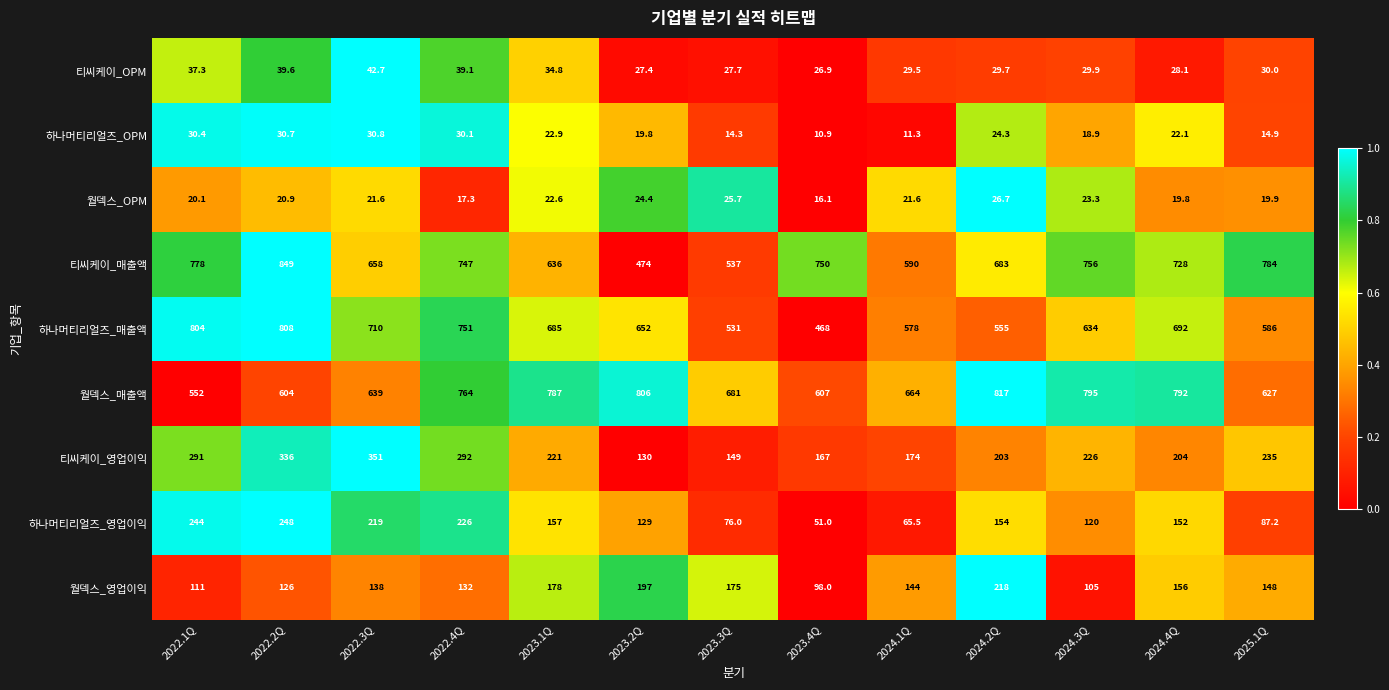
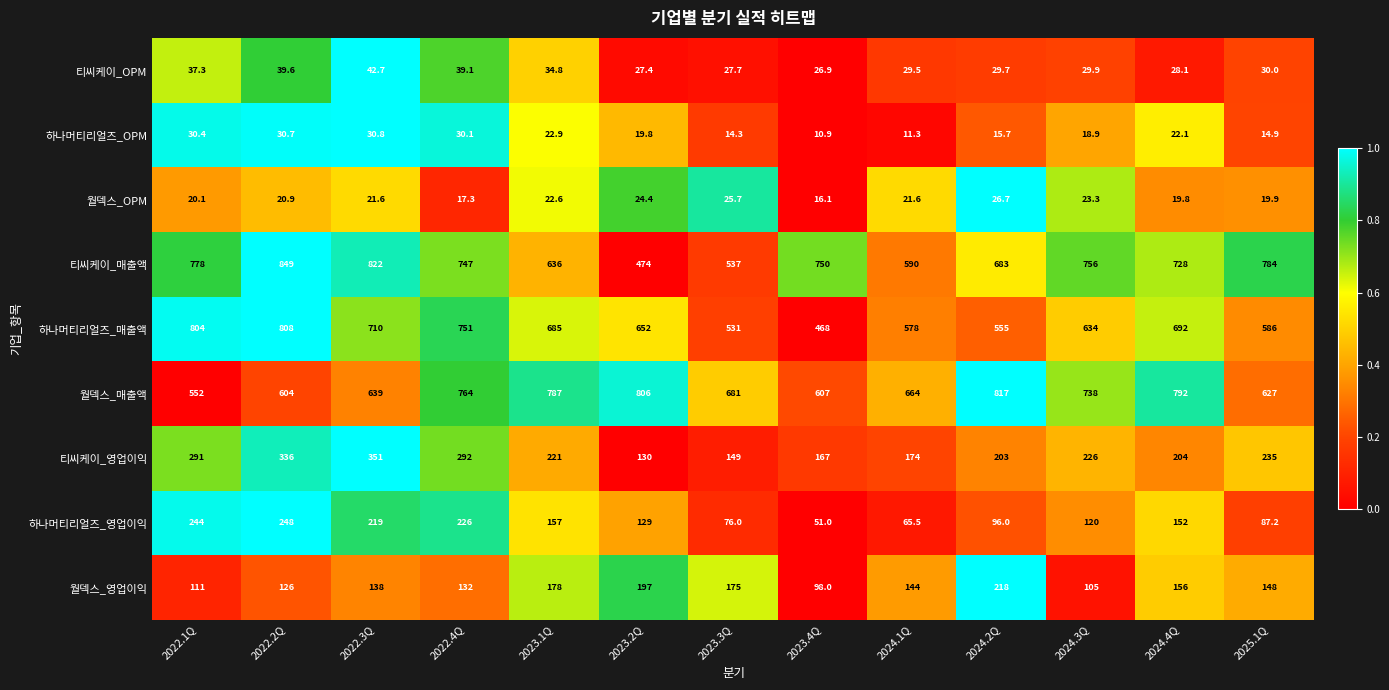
하나머티리얼즈_OPM, 2024.2Q: 24.3 -> 15.7
티씨케이_매출액, 2022.3Q: 658 -> 822
월덱스_매출액, 2024.3Q: 795 -> 738
하나머티리얼즈_영업이익, 2024.2Q: 154 -> 96.0
